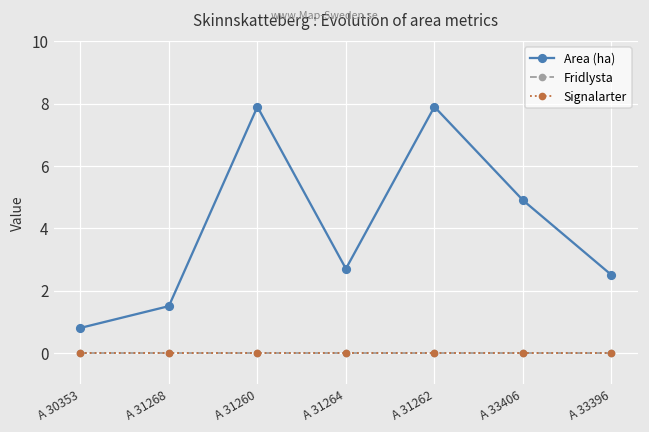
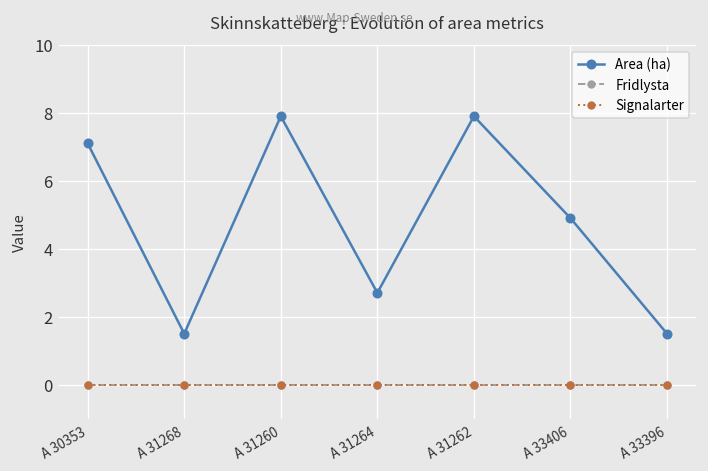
Area (ha), A 30353: 0.8 -> 7.1
Area (ha), A 33396: 2.5 -> 1.5
